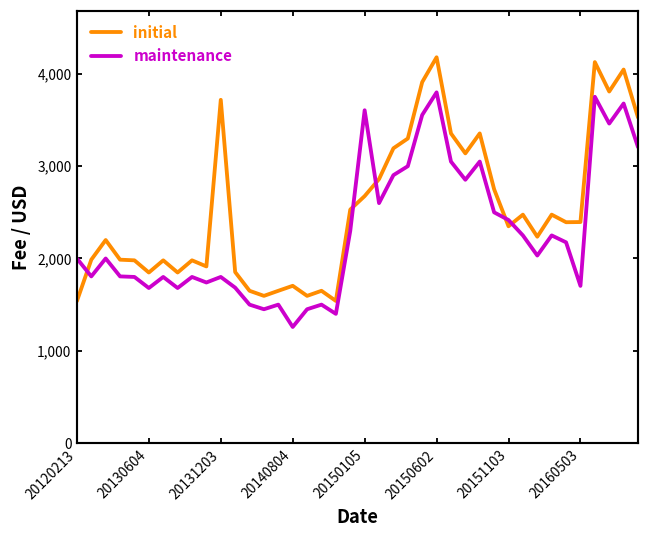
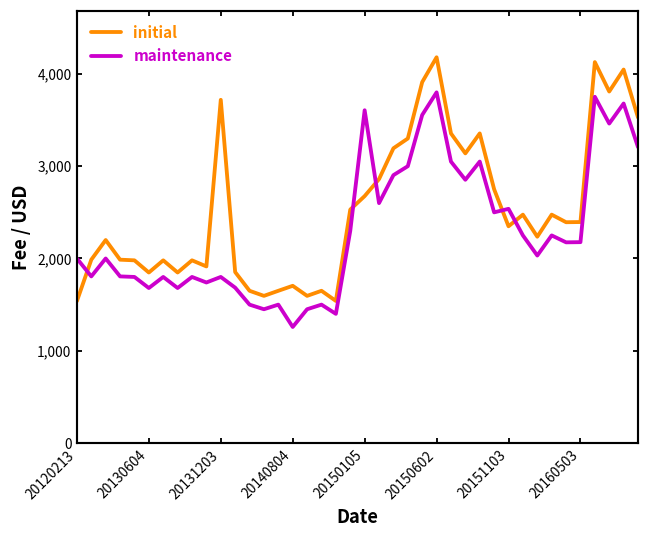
maintenance, 20151103: 2,400 -> 2,500
maintenance, 20160503: 1,700 -> 2,200
